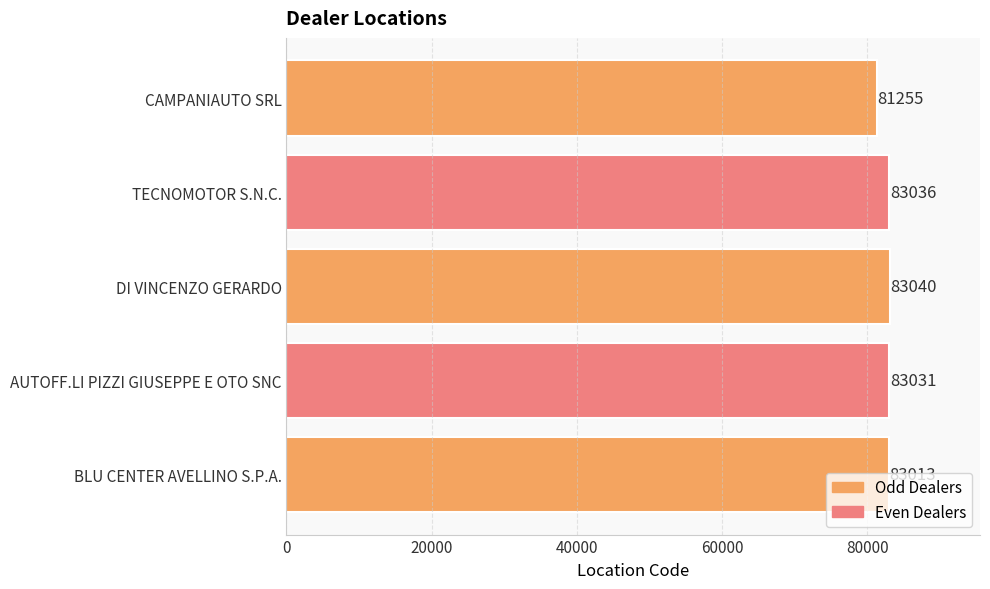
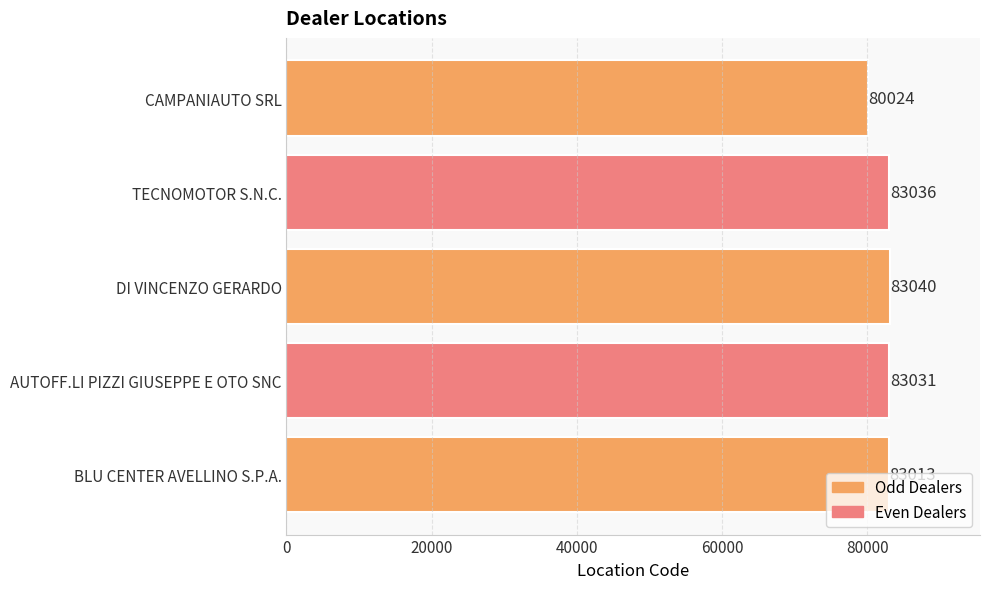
CAMPANIAUTO SRL: 81255 -> 80024
